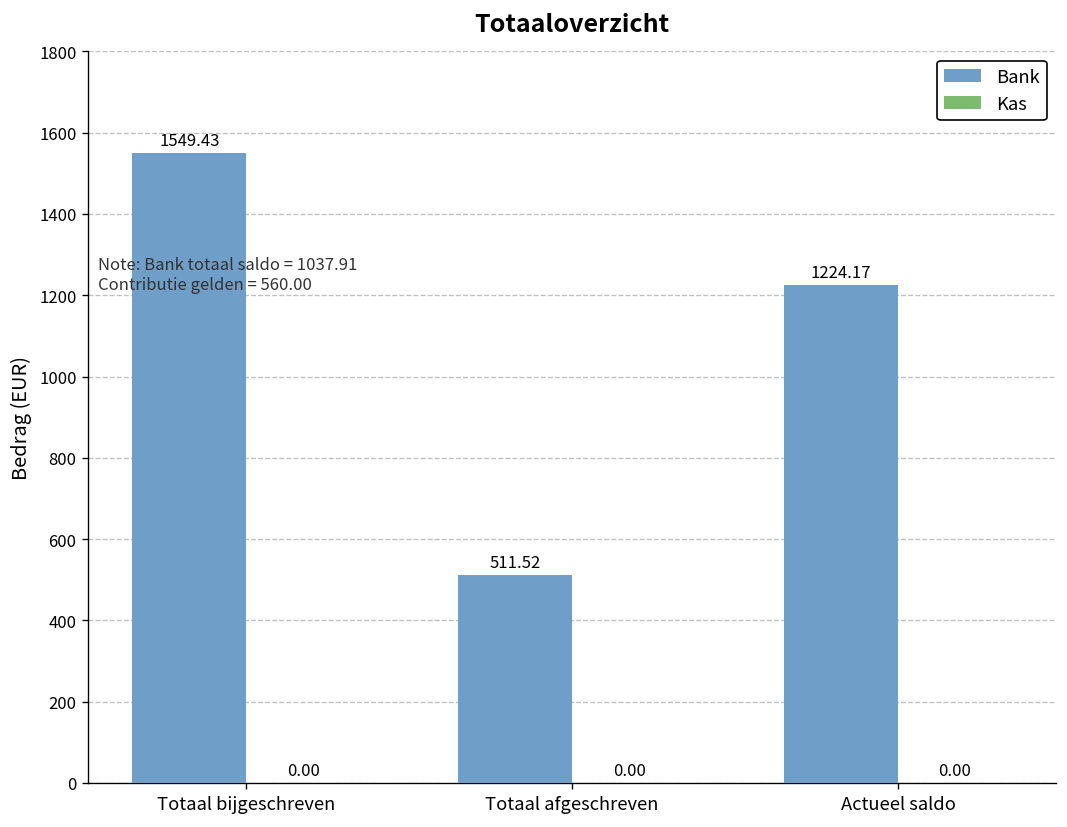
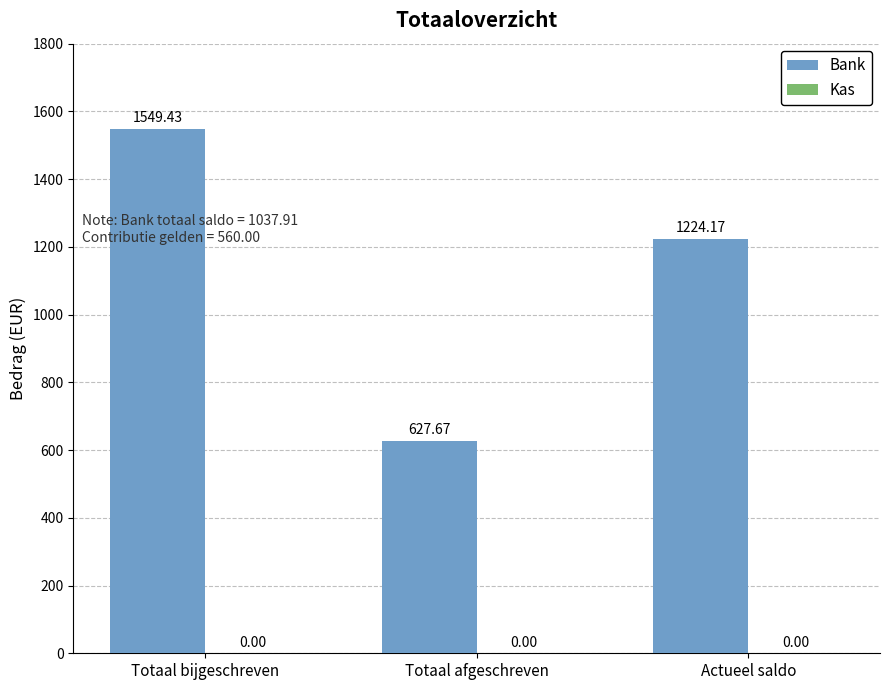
Bank, Totaal afgeschreven: 511.52 -> 627.67
